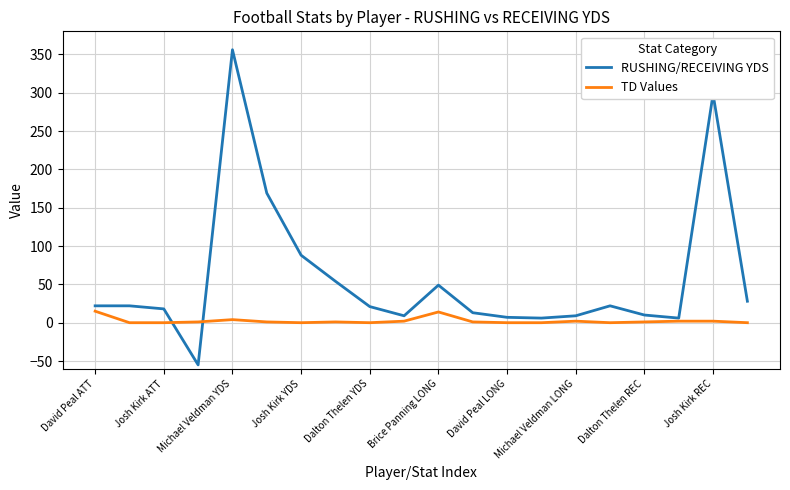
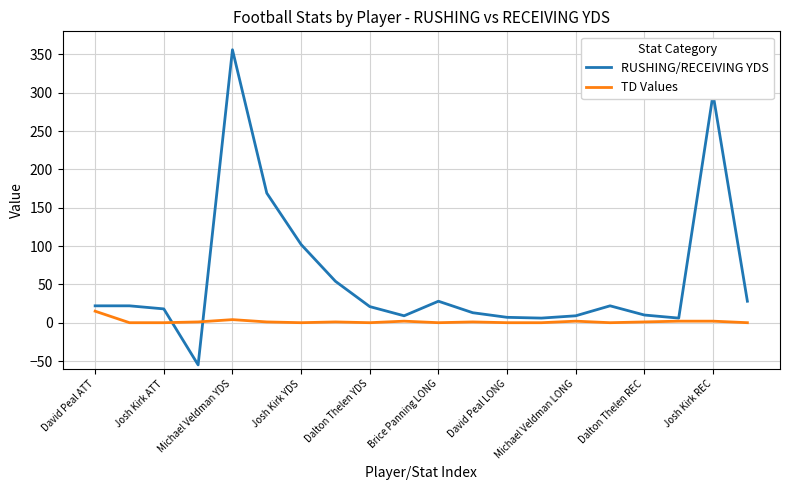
RUSHING/RECEIVING YDS, Josh Kirk YDS: 90 -> 100
RUSHING/RECEIVING YDS, Brice Panning LONG: 50 -> 30
TD Values, Brice Panning LONG: 10 -> 0
